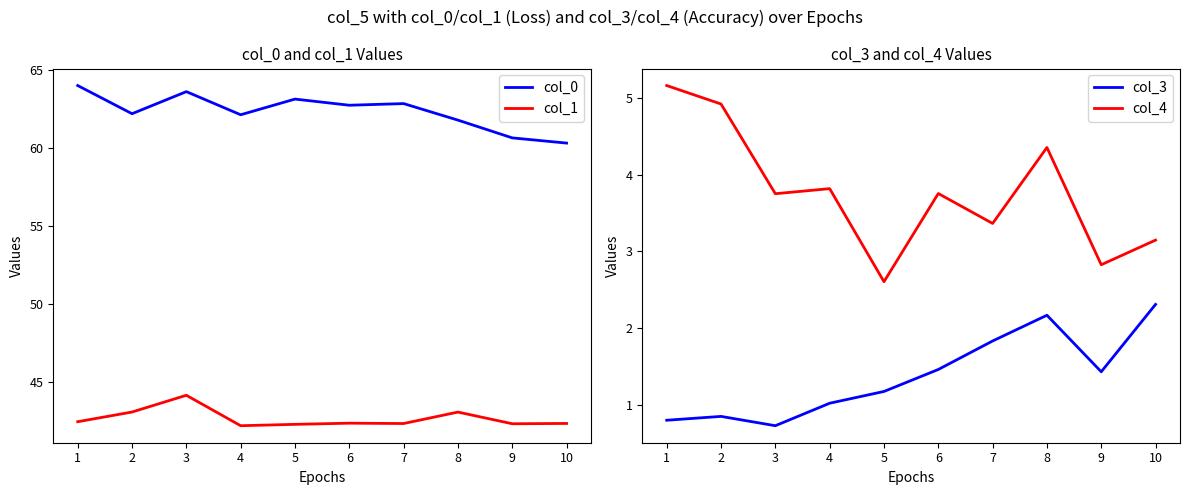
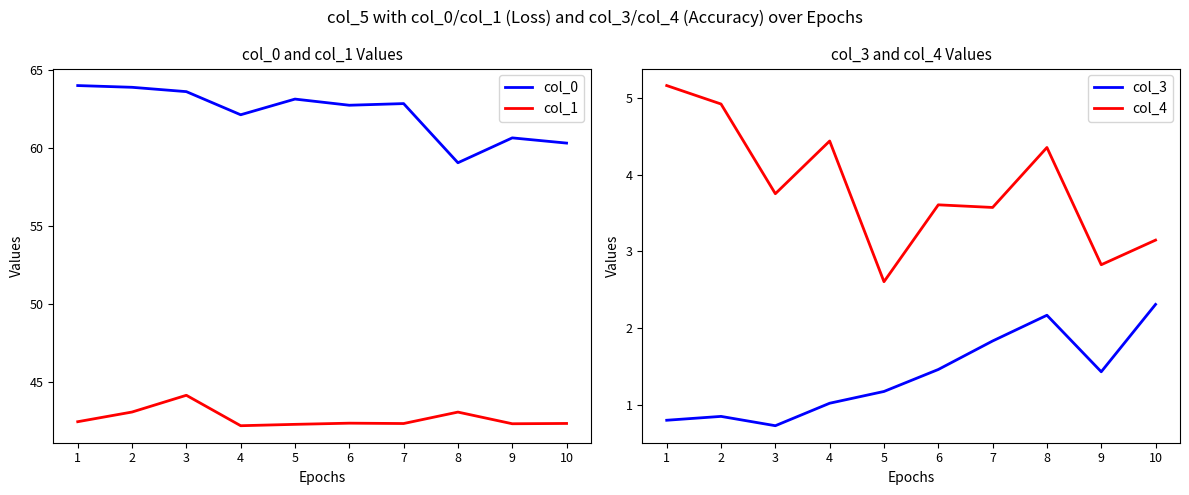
col_0 and col_1 Values, col_0, 2: 62.2 -> 63.9
col_0 and col_1 Values, col_0, 8: 61.8 -> 59.1
col_3 and col_4 Values, col_4, 4: 3.8 -> 4.4
col_3 and col_4 Values, col_4, 6: 3.8 -> 3.6
col_3 and col_4 Values, col_4, 7: 3.4 -> 3.6
